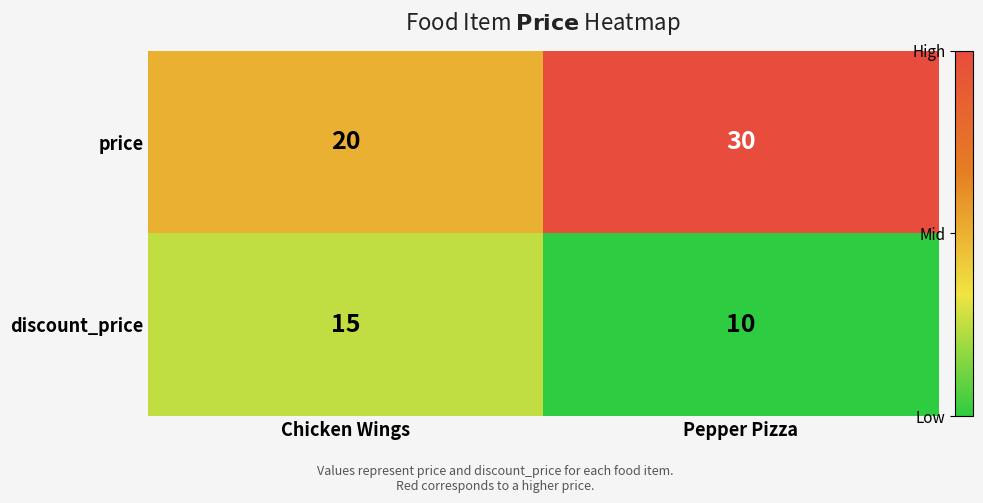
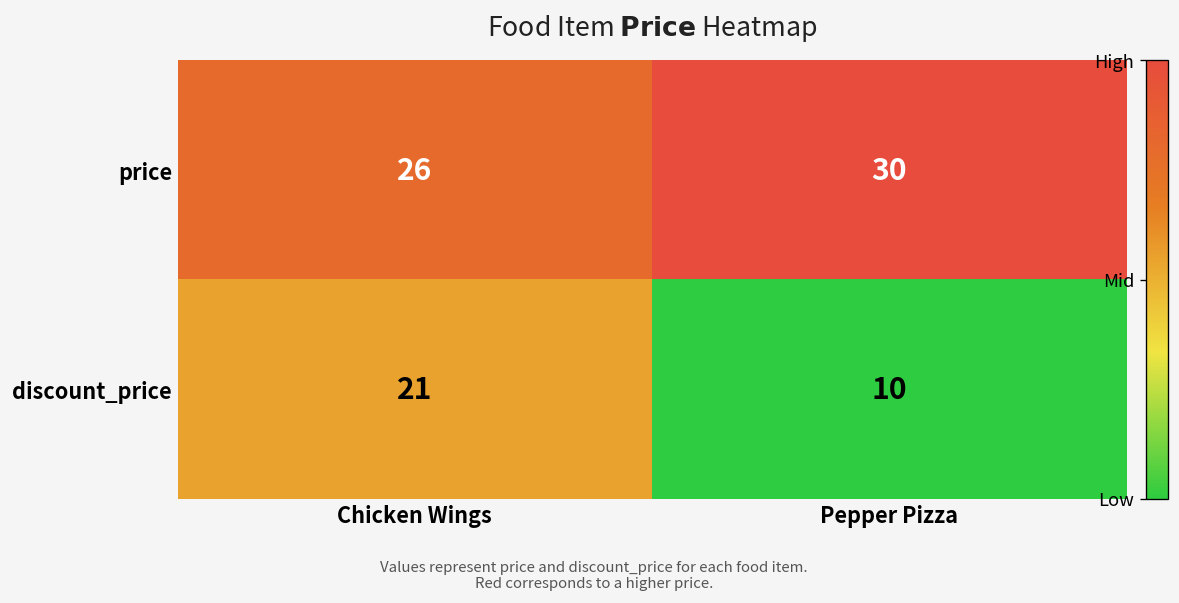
price, Chicken Wings: 20 -> 26
discount_price, Chicken Wings: 15 -> 21
